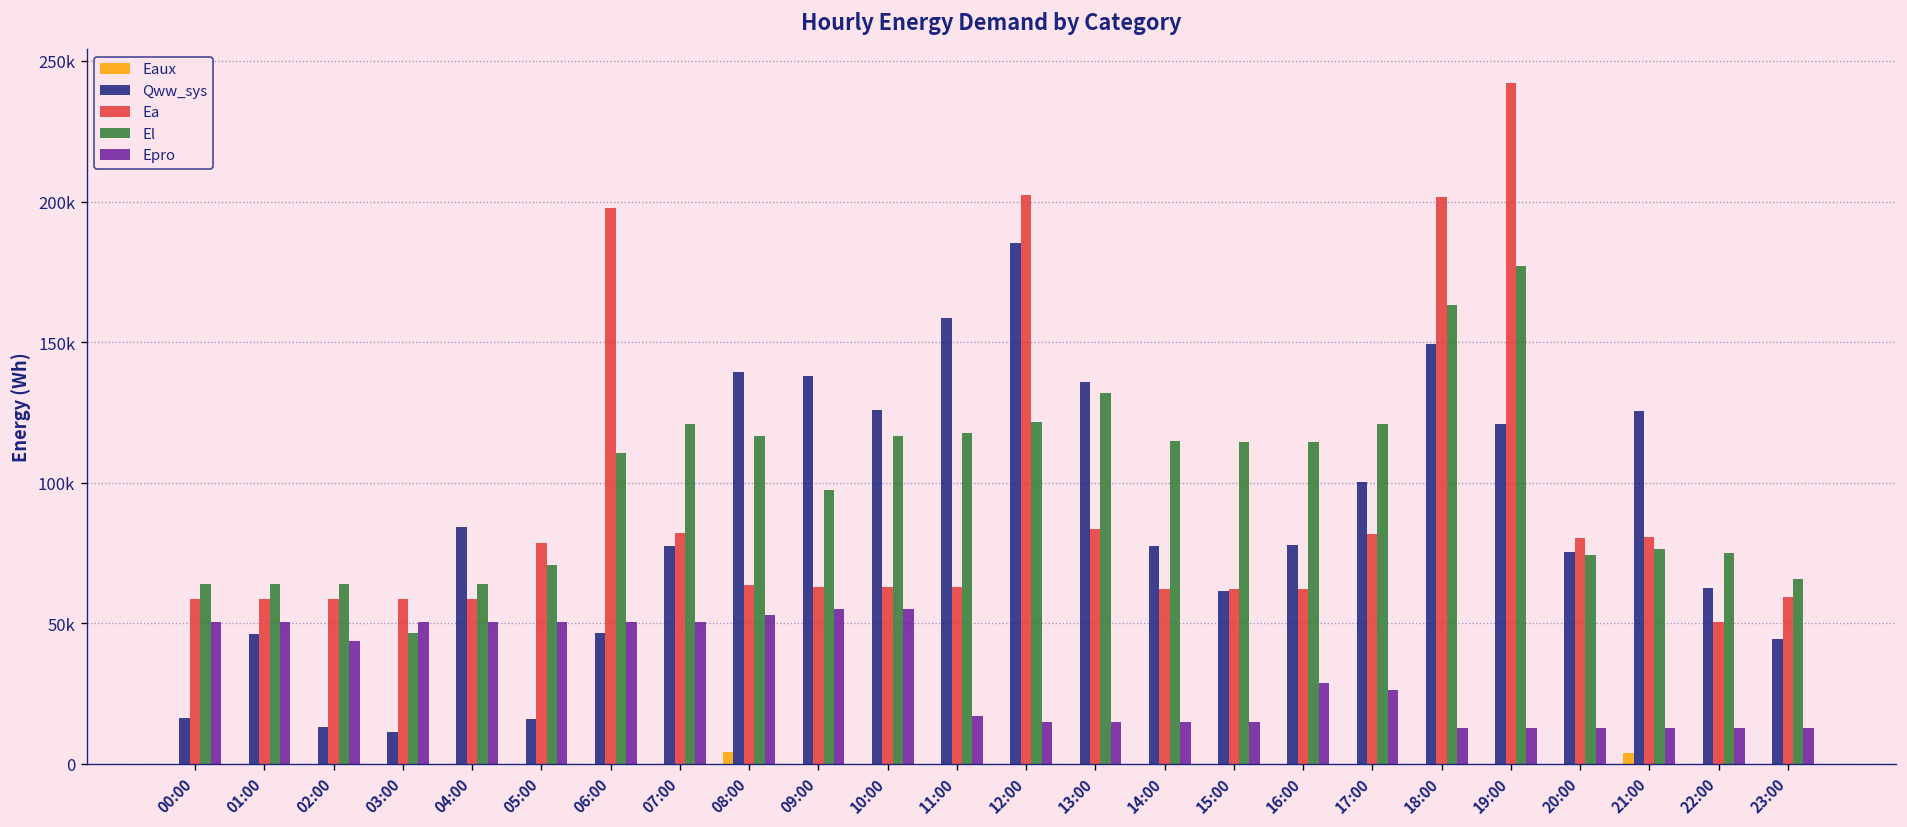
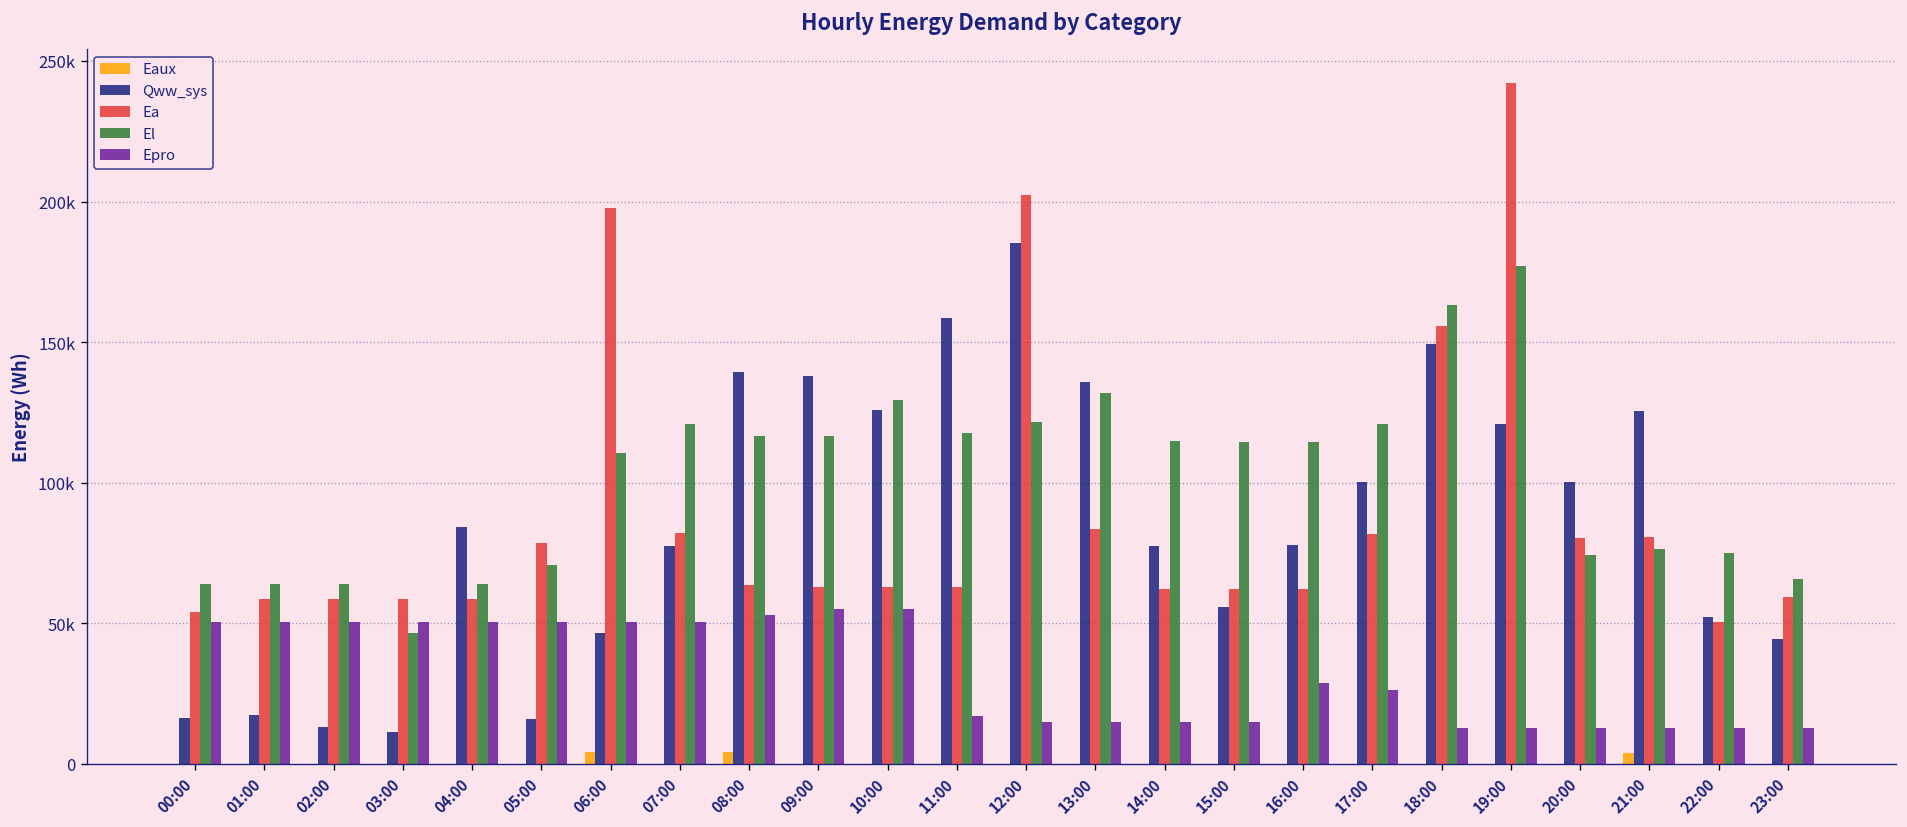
Ea, 00:00: 59000 -> 54000
Qww_sys, 01:00: 46000 -> 17000
Epro, 02:00: 44000 -> 51000
Eaux, 06:00: 0 -> 4000
El, 09:00: 97000 -> 117000
El, 10:00: 117000 -> 129000
Qww_sys, 15:00: 62000 -> 56000
Ea, 18:00: 202000 -> 156000
Qww_sys, 20:00: 75000 -> 100000
Qww_sys, 22:00: 63000 -> 52000
